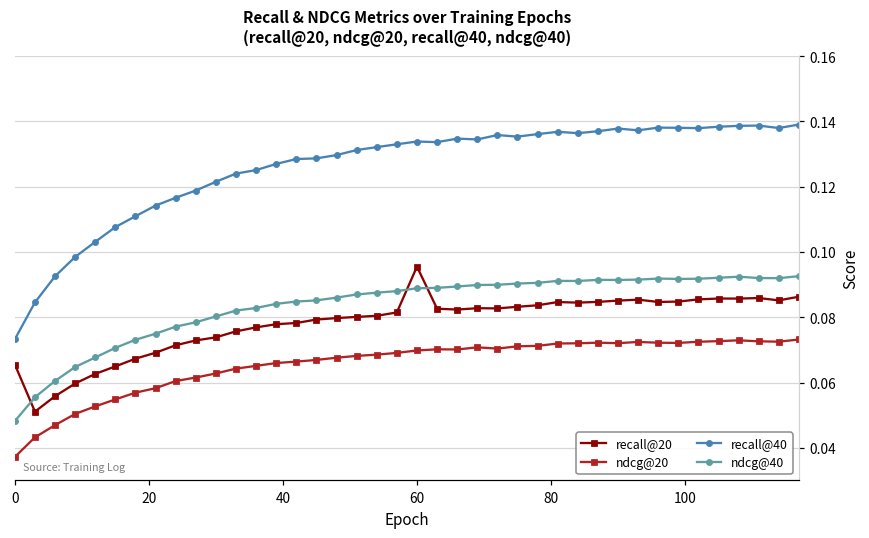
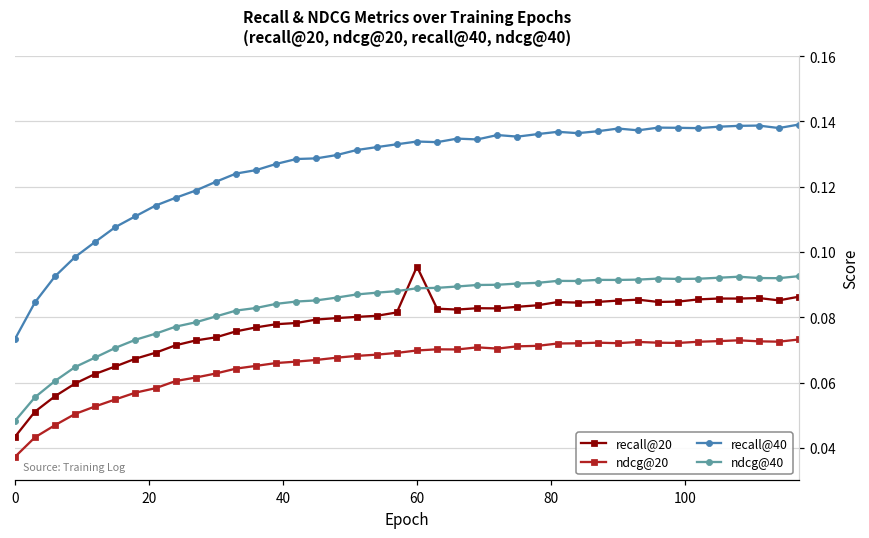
recall@20, 0: 0.066 -> 0.043
